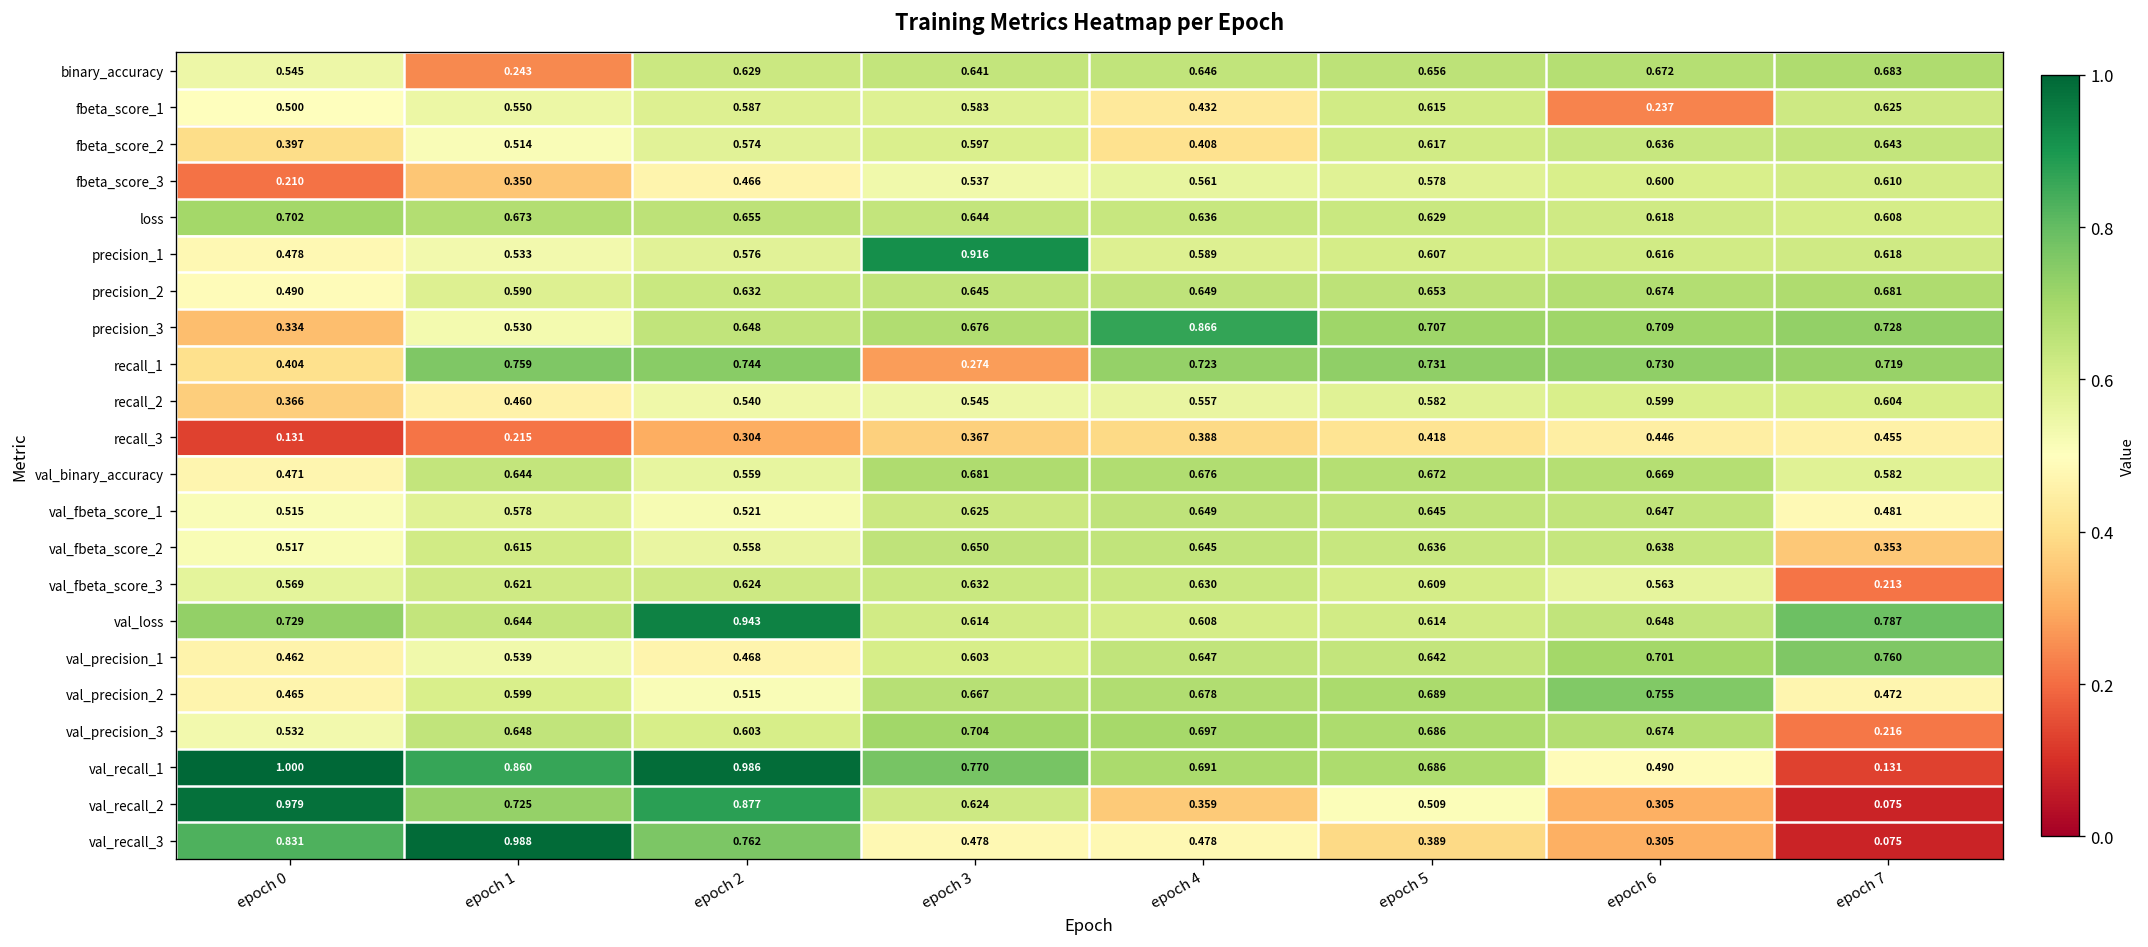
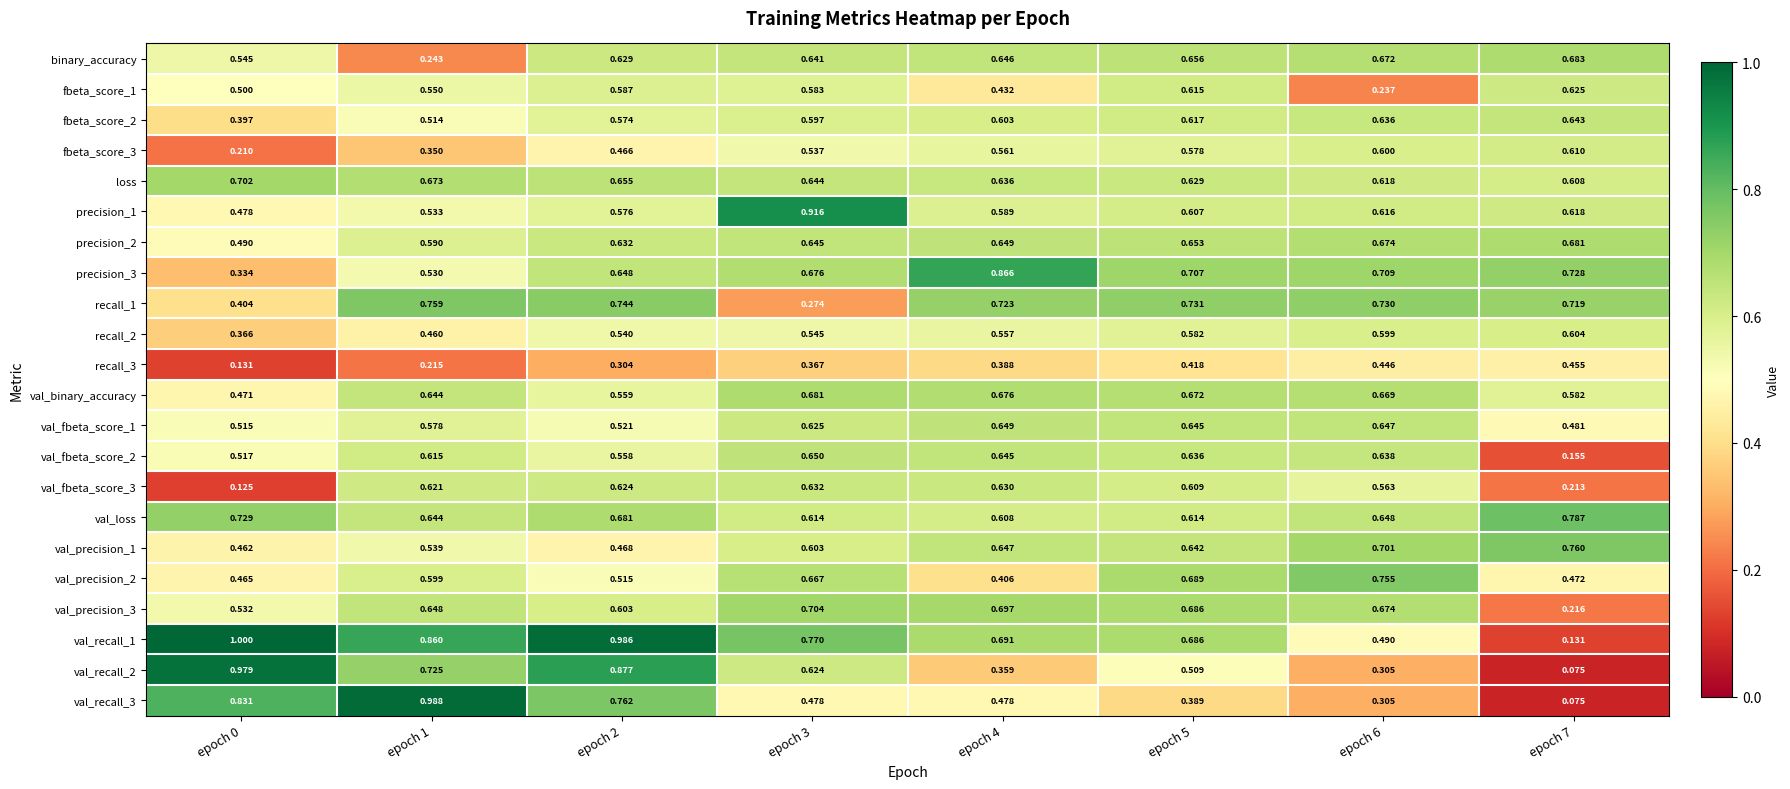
fbeta_score_2, epoch 4: 0.408 -> 0.603
val_fbeta_score_2, epoch 7: 0.353 -> 0.155
val_fbeta_score_3, epoch 0: 0.569 -> 0.125
val_loss, epoch 2: 0.943 -> 0.681
val_precision_2, epoch 4: 0.678 -> 0.406
